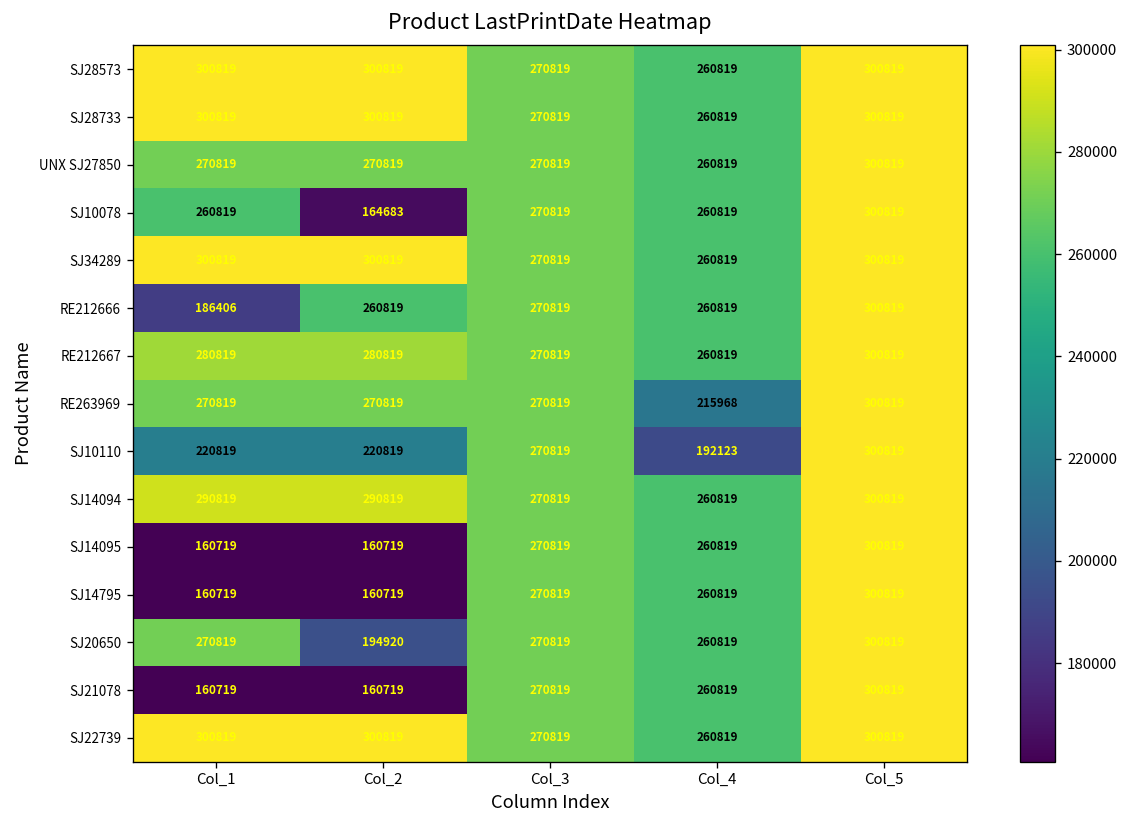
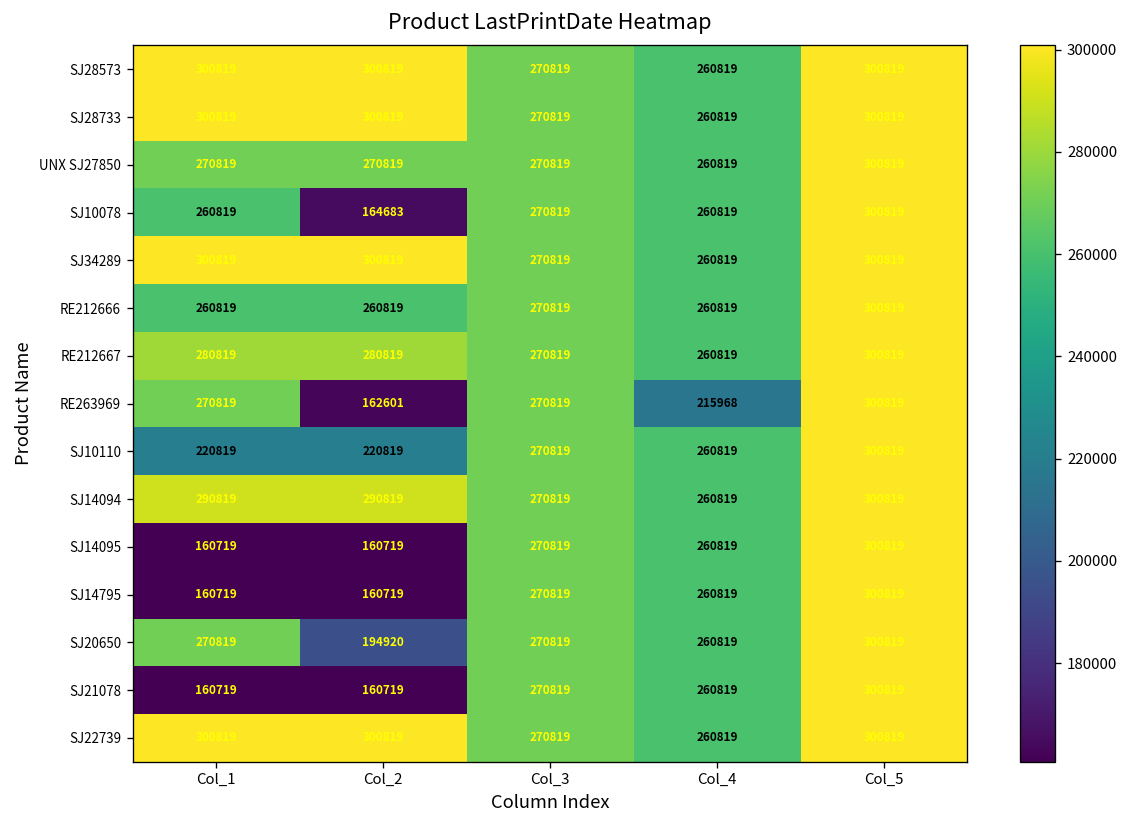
RE212666, Col_1: 186406 -> 260819
RE263969, Col_2: 270819 -> 162601
SJ10110, Col_4: 192123 -> 260819
